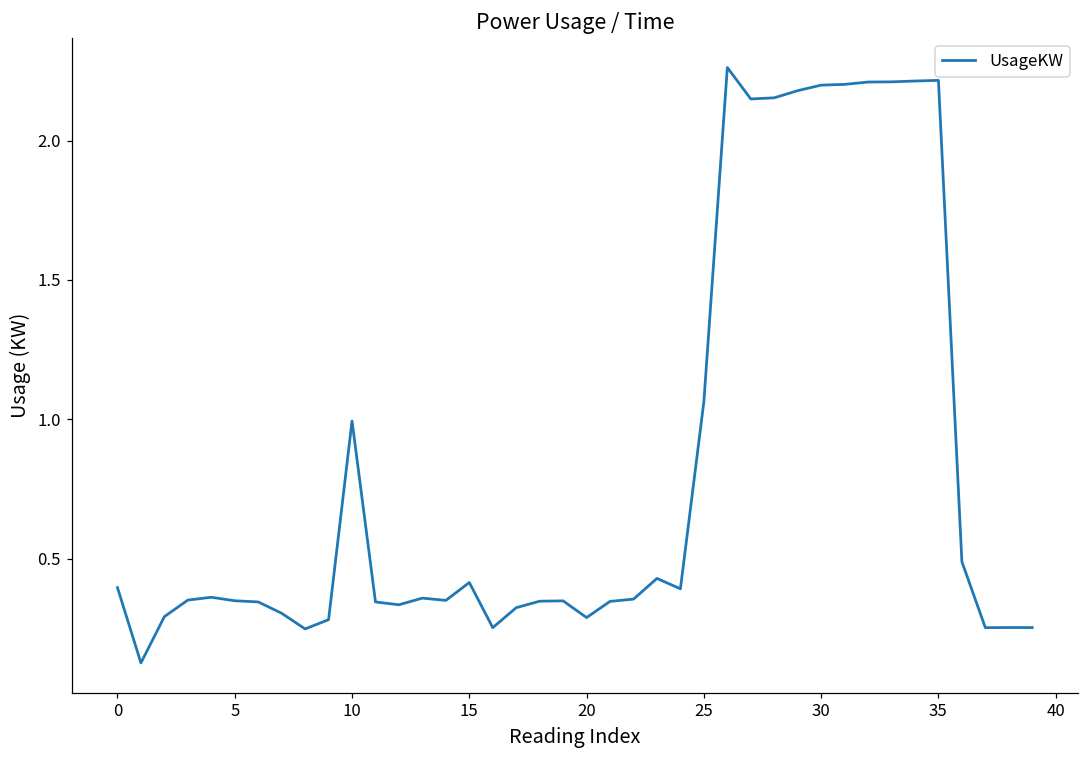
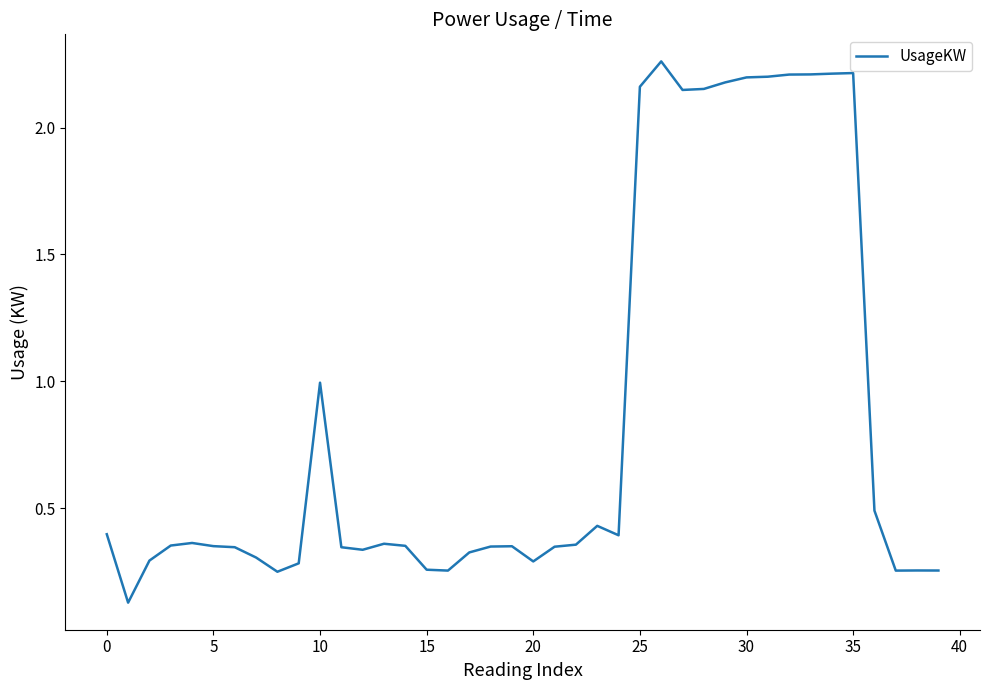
15: 0.42 -> 0.26
25: 1.06 -> 2.16
